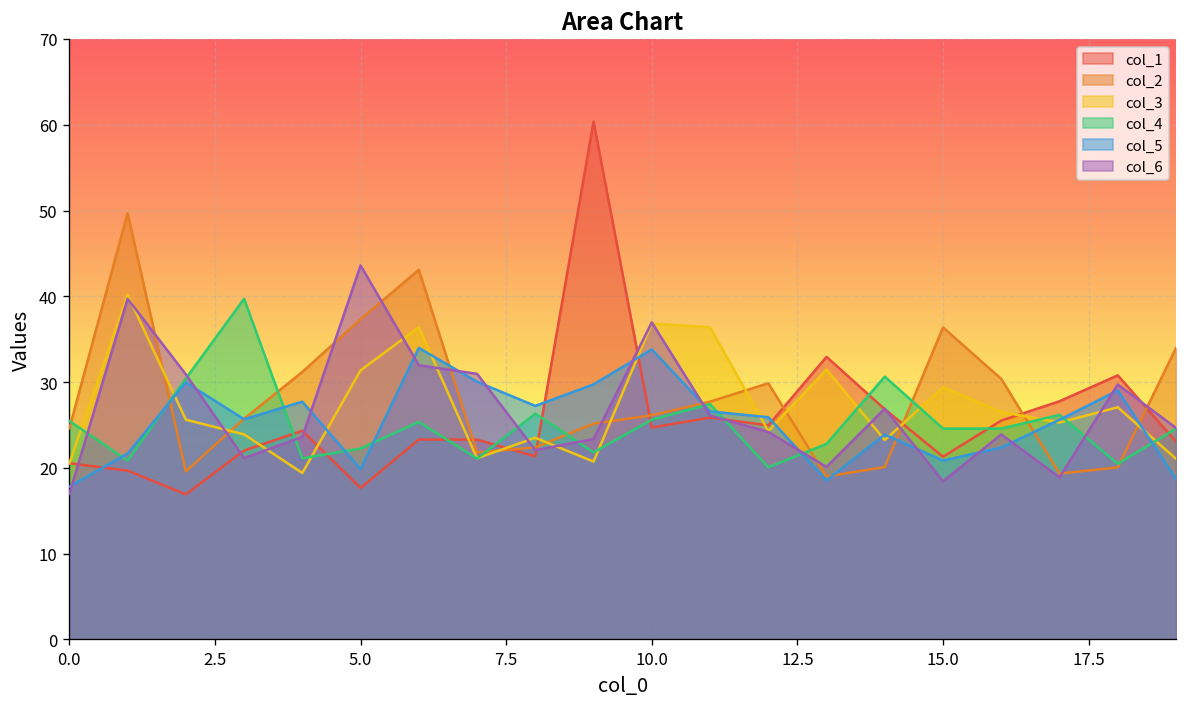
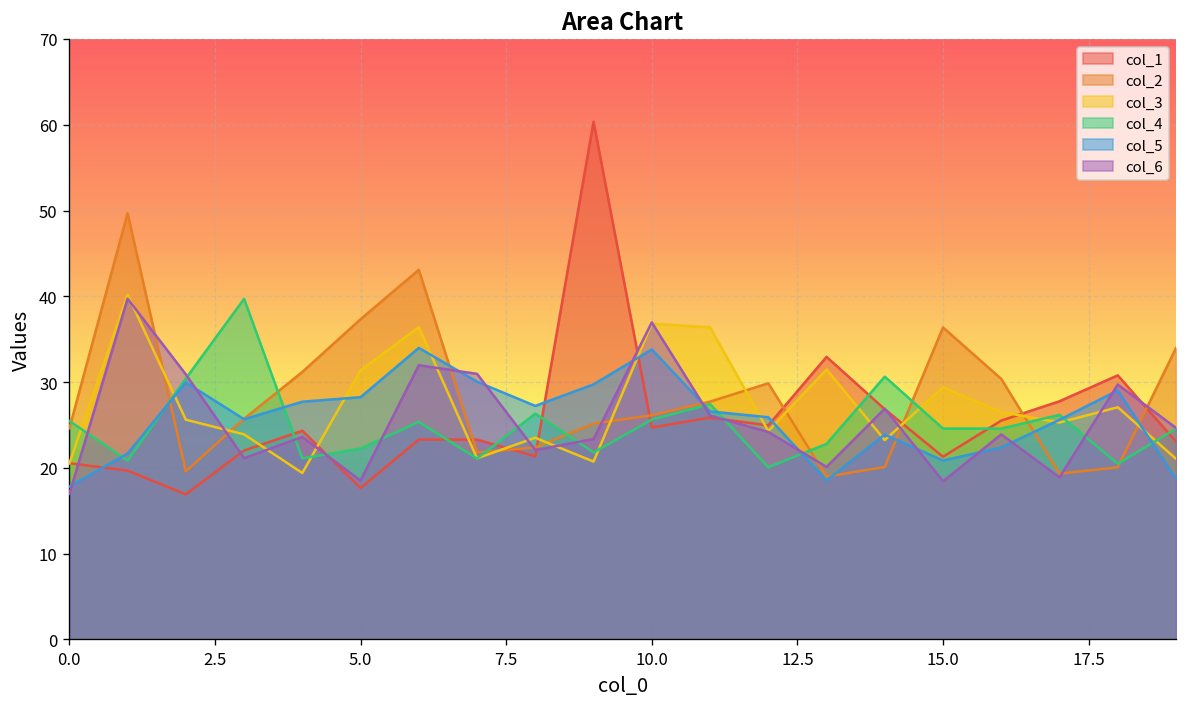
col_5, 5.0: 20 -> 28
col_6, 5.0: 44 -> 19
